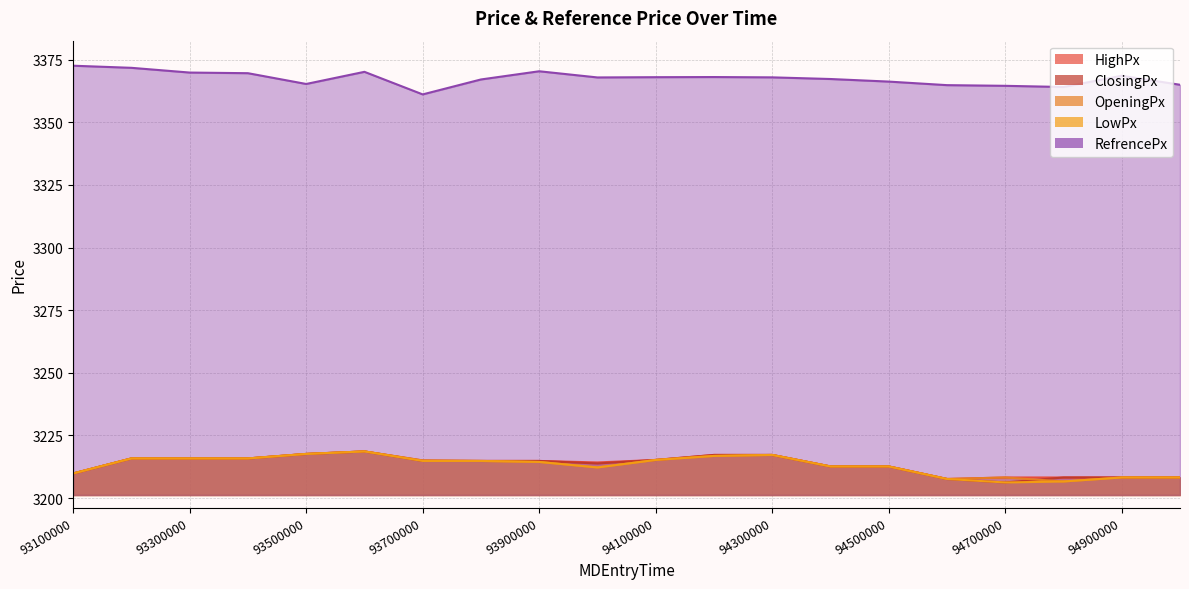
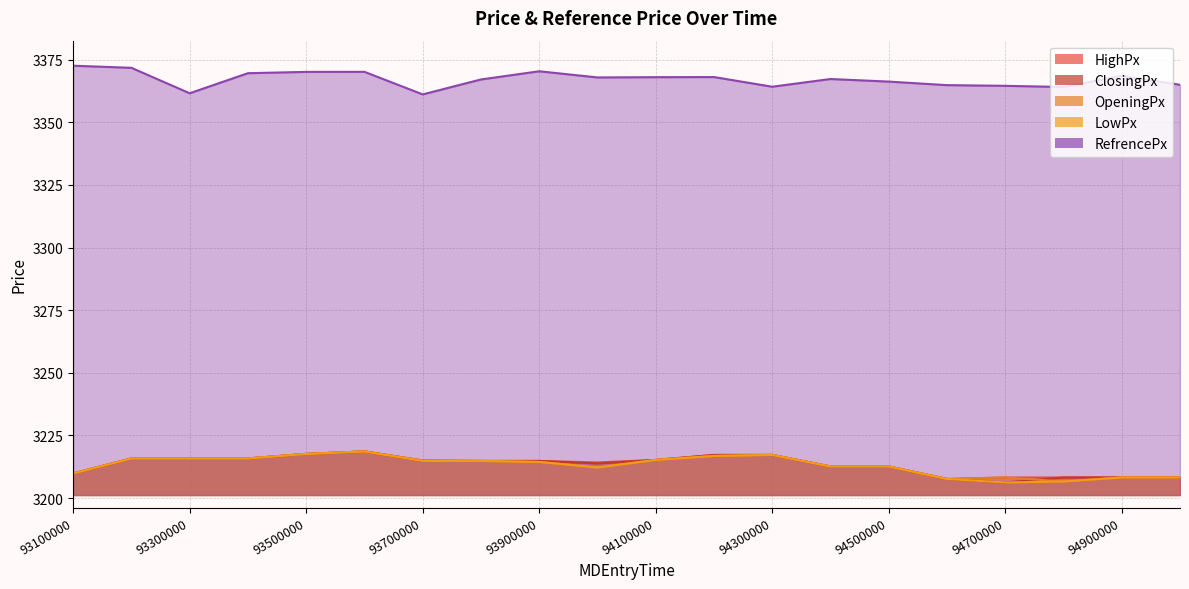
RefrencePx, 93300000: 3370 -> 3362
RefrencePx, 93500000: 3365 -> 3370
RefrencePx, 94300000: 3368 -> 3364
